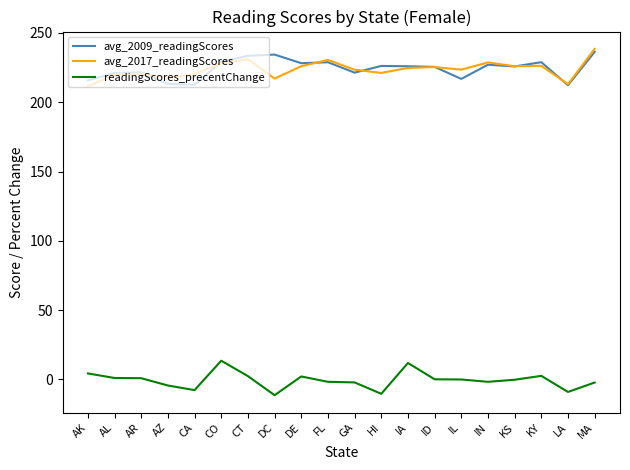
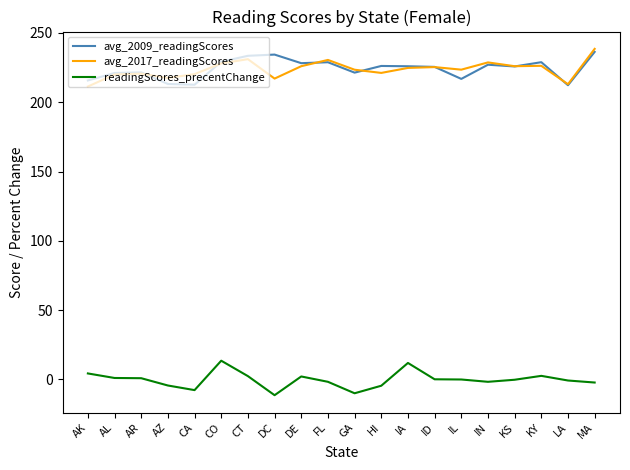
readingScores_precentChange, GA: -2 -> -10
readingScores_precentChange, HI: -10 -> -4
readingScores_precentChange, LA: -9 -> -1
